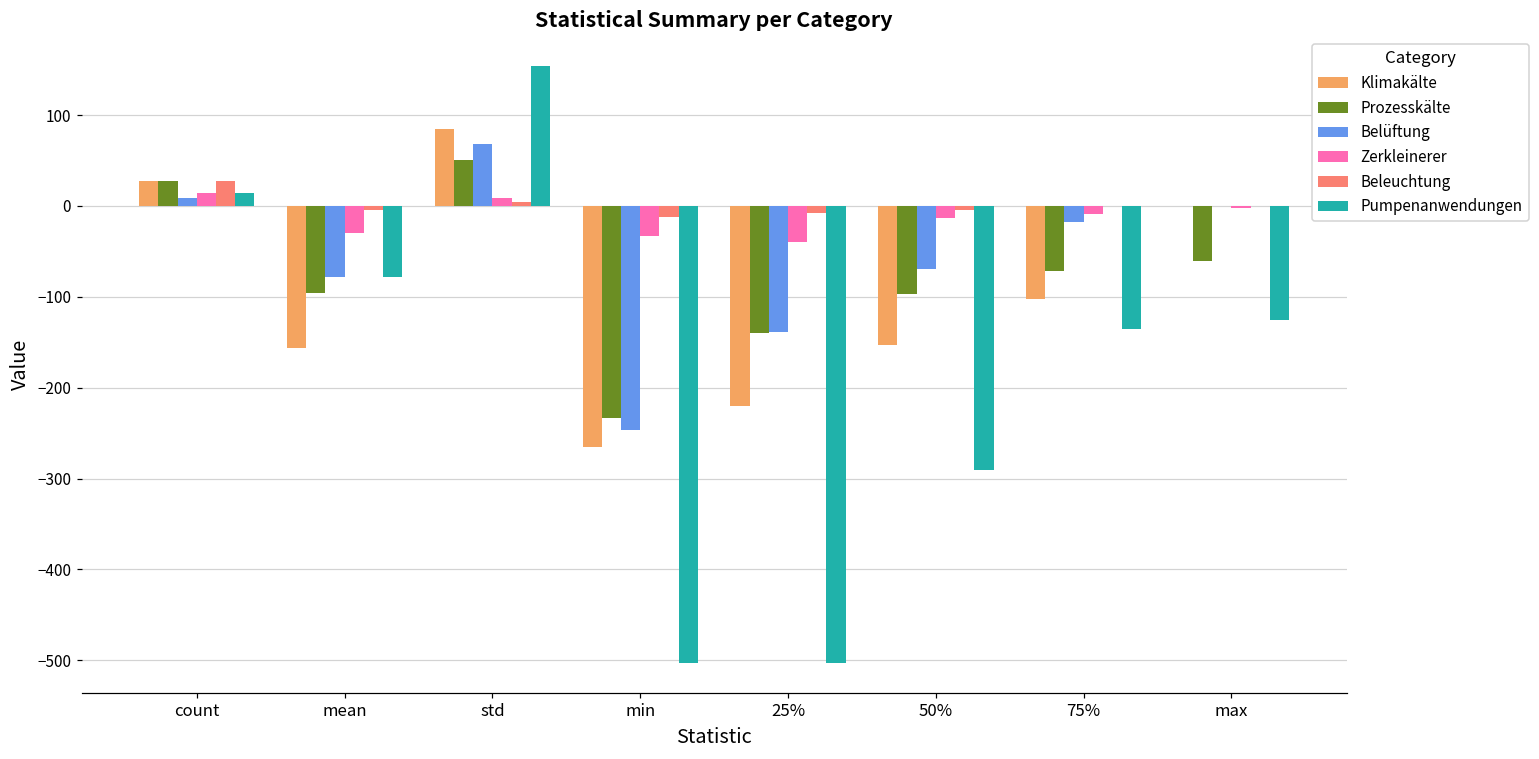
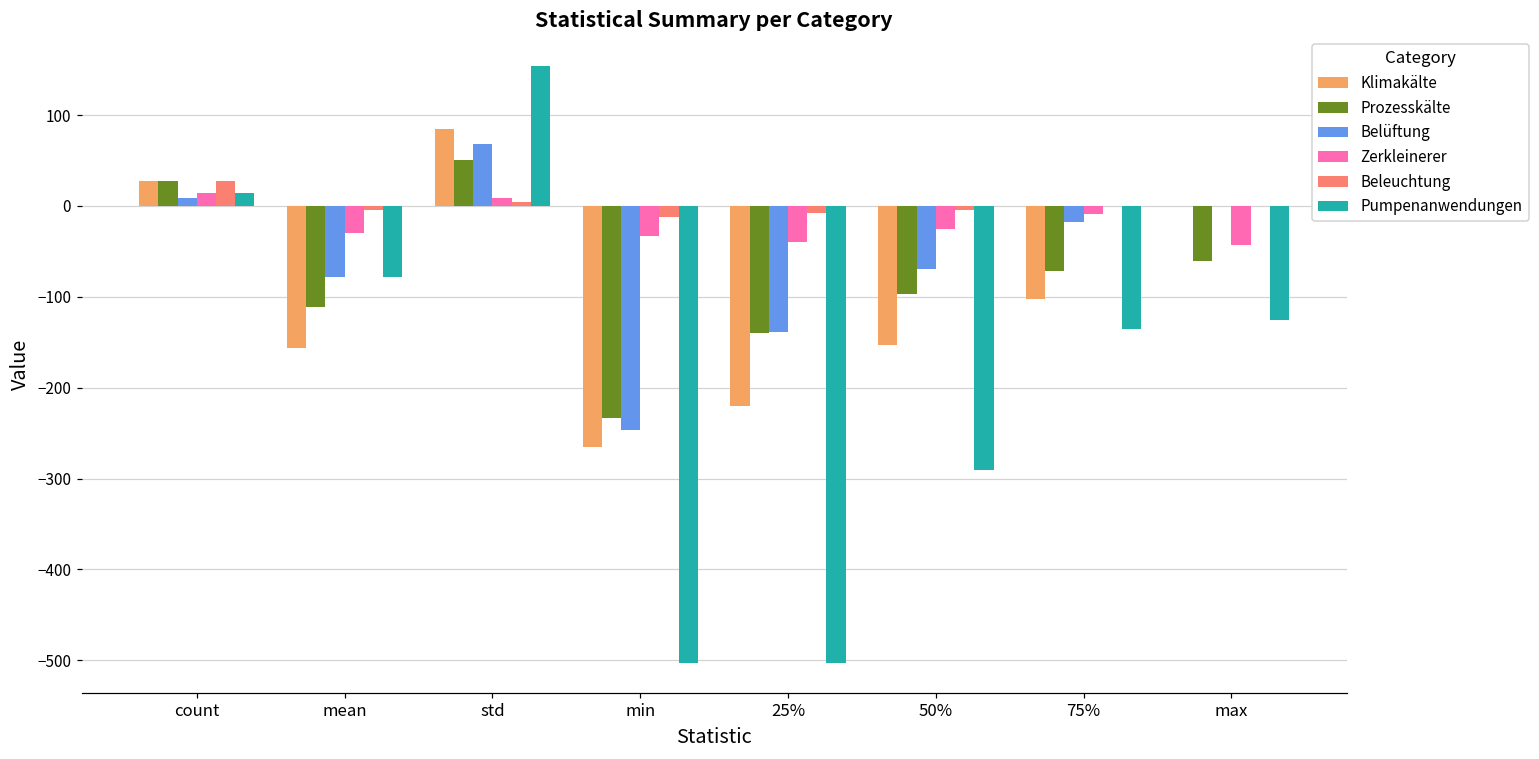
Prozesskälte, mean: -100 -> -110
Zerkleinerer, 50%: -10 -> -20
Zerkleinerer, max: 0 -> -40
